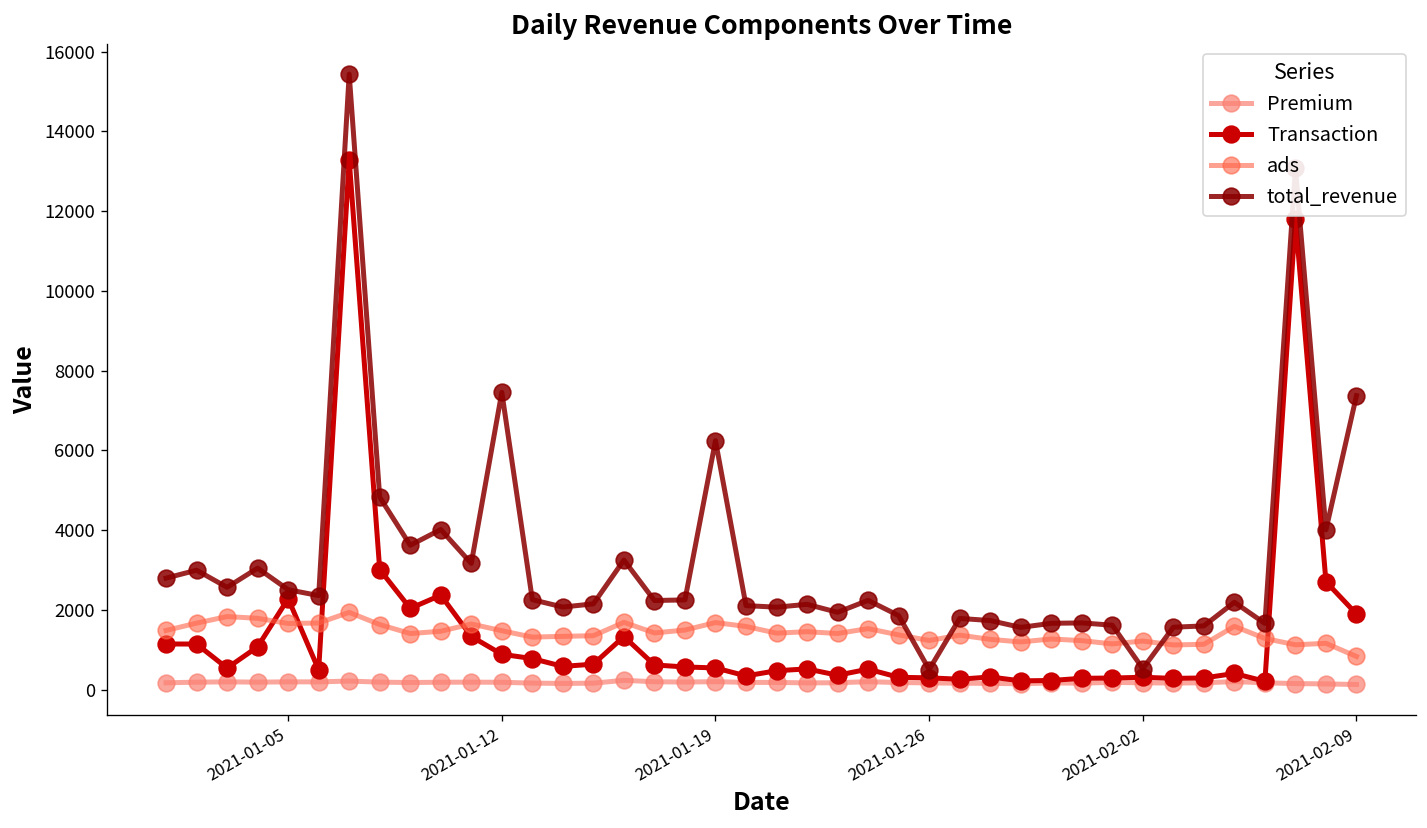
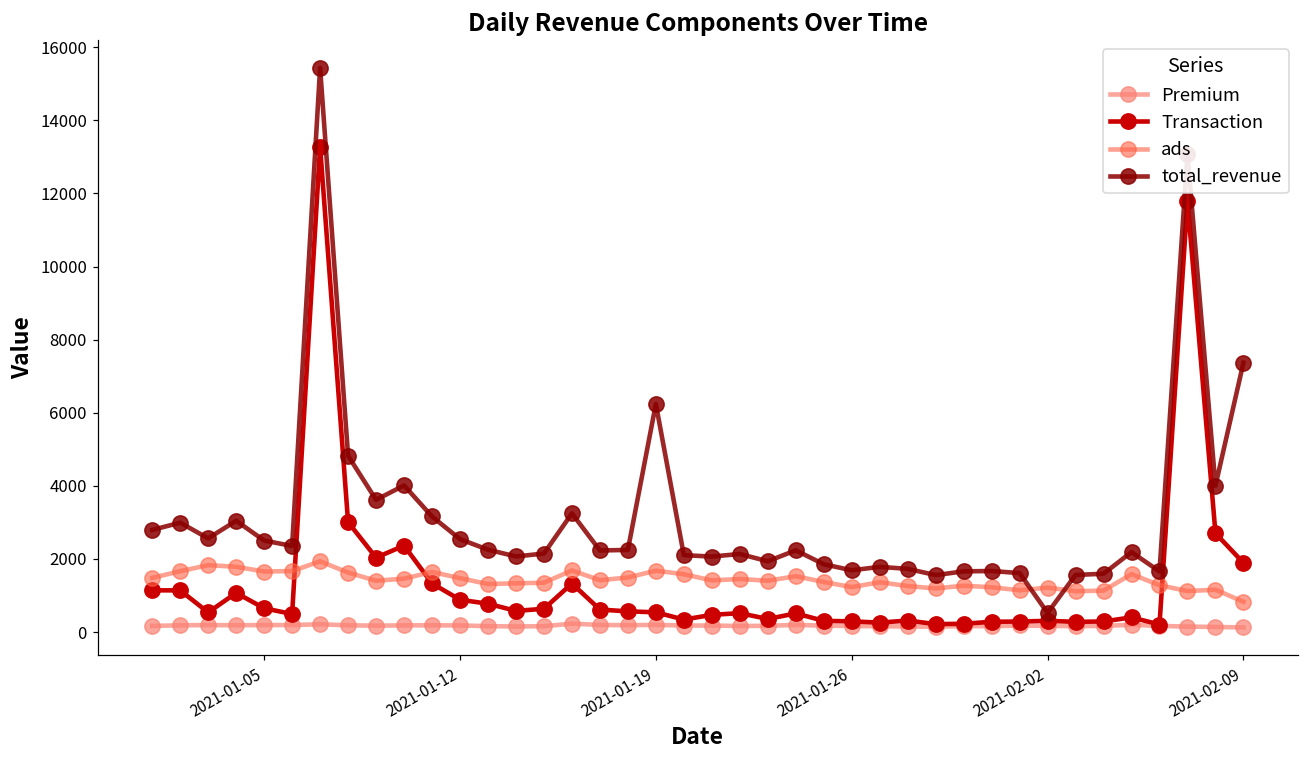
Transaction, 2021-01-05: 2300 -> 700
total_revenue, 2021-01-12: 7500 -> 2500
total_revenue, 2021-01-26: 500 -> 1700
